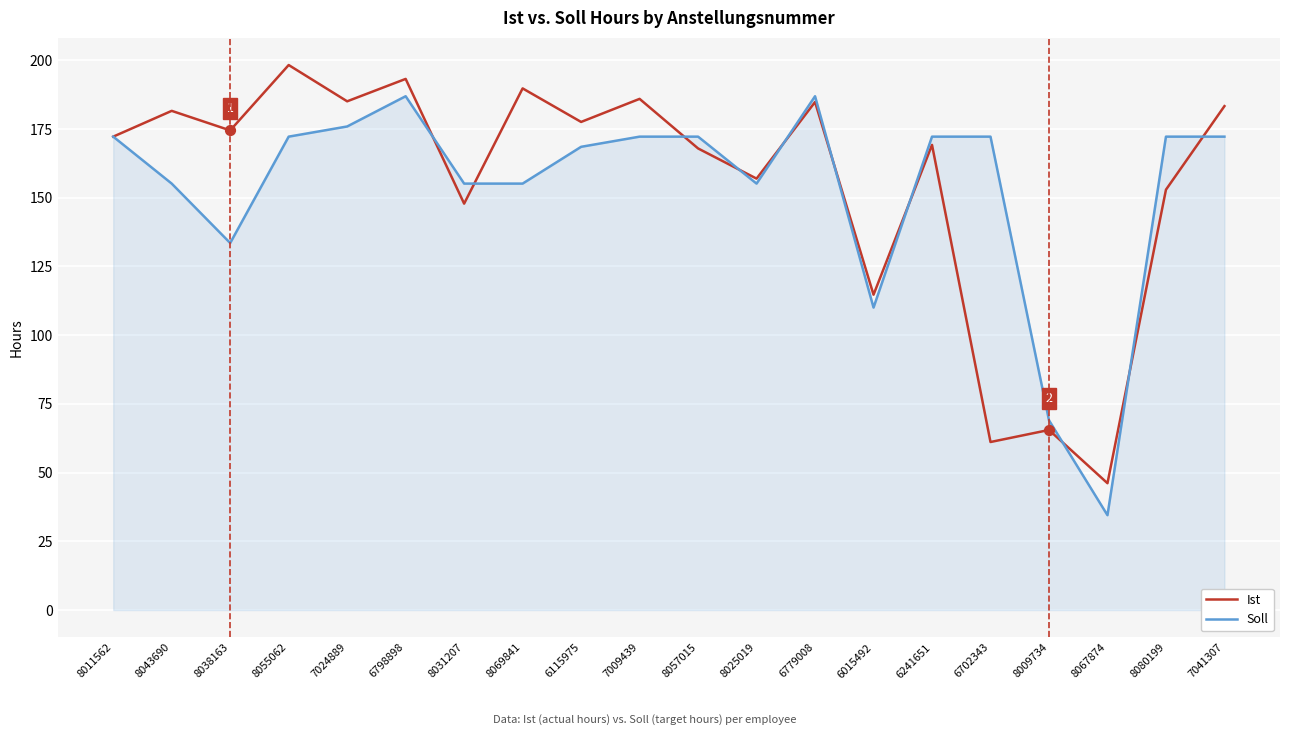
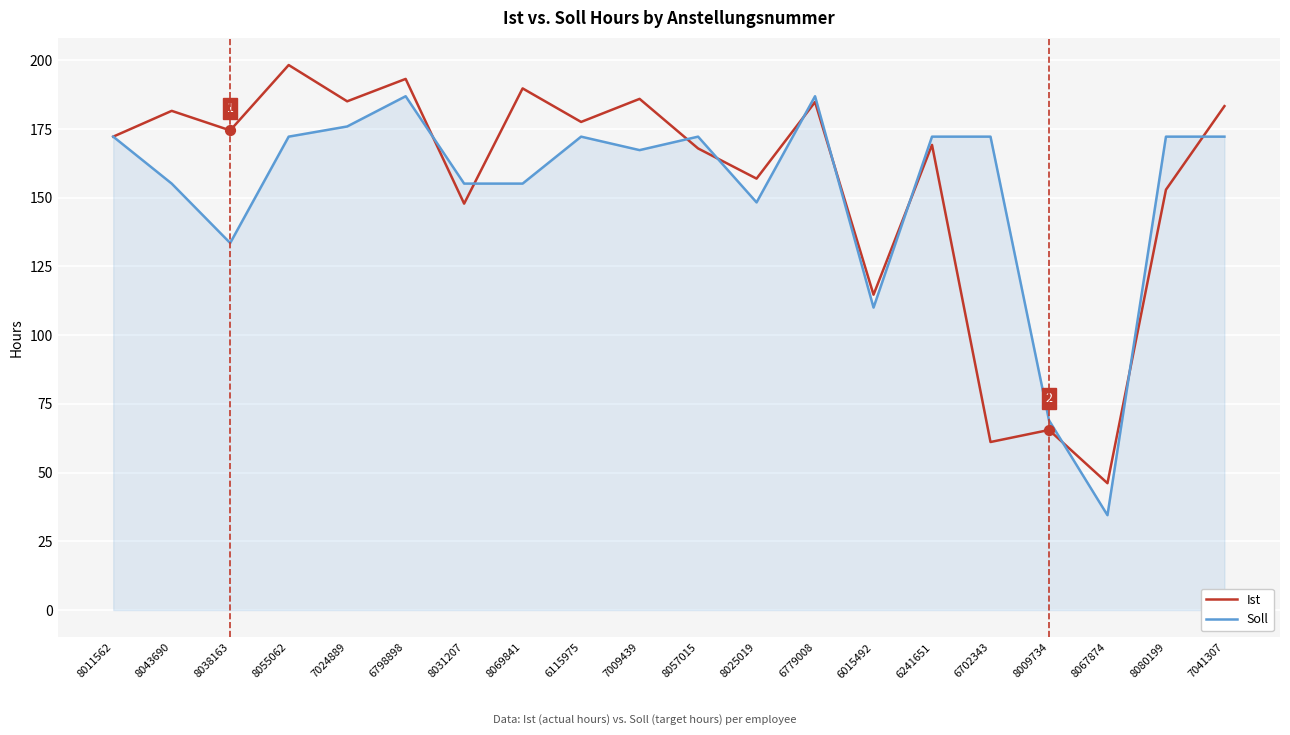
Soll, 6115975: 169 -> 172
Soll, 7009439: 172 -> 167
Soll, 8025019: 155 -> 148
